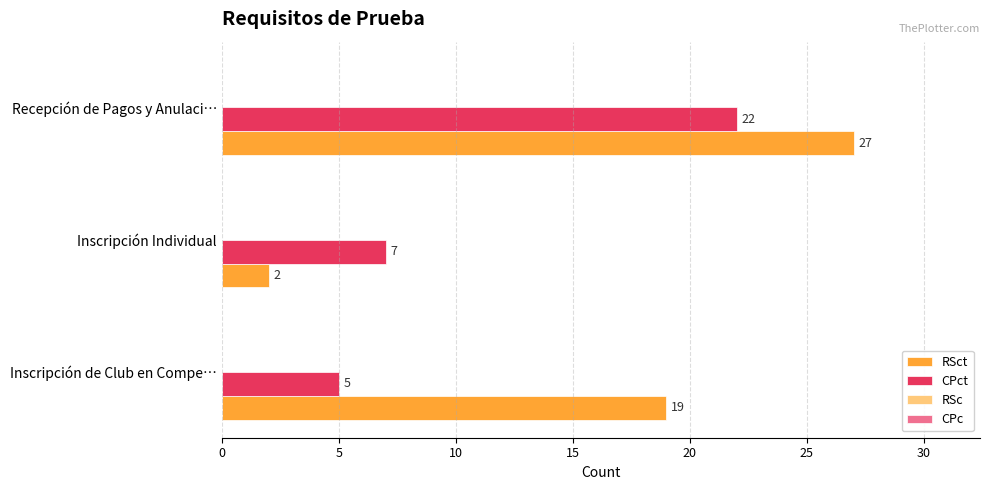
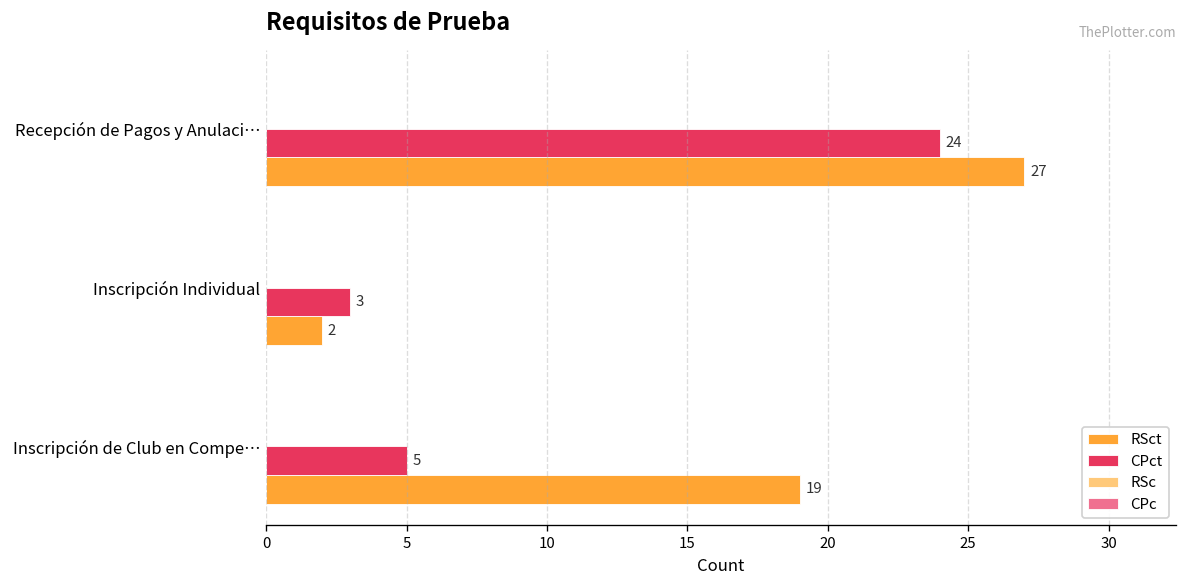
CPct, Recepción de Pagos y Anulaci…: 22 -> 24
CPct, Inscripción Individual: 7 -> 3
